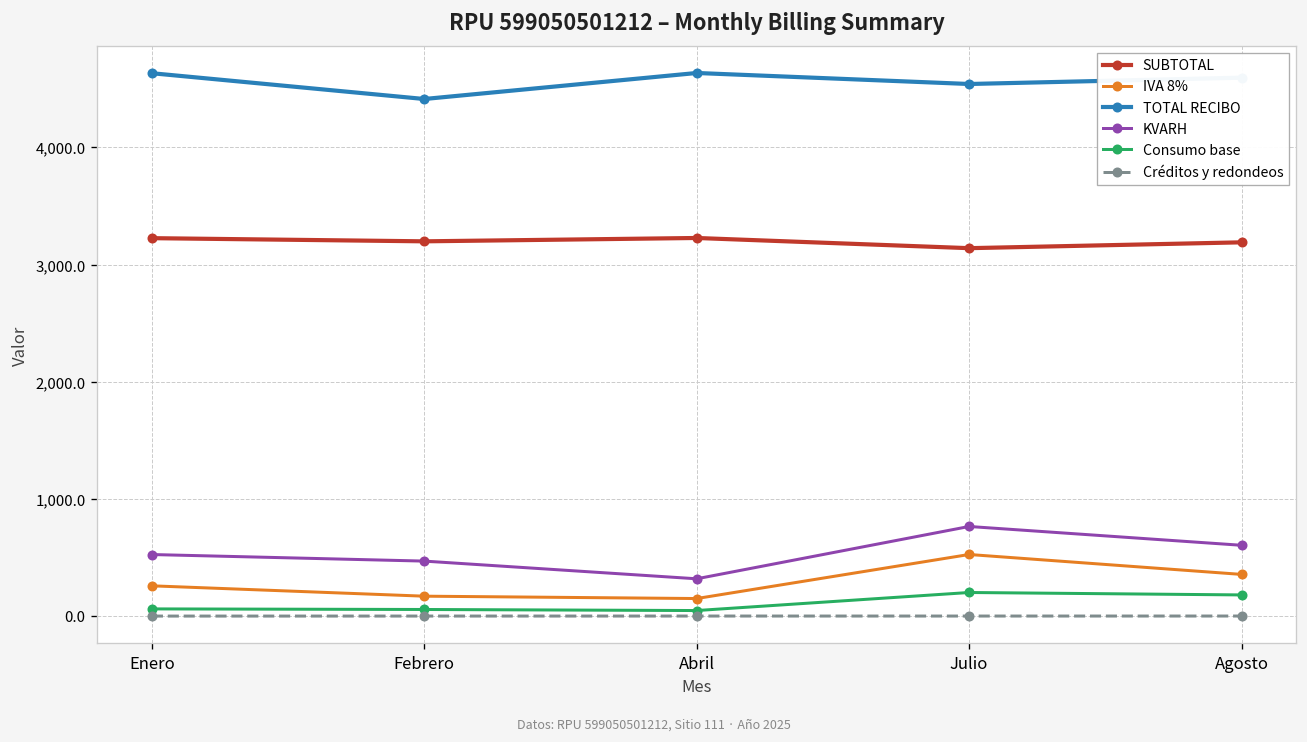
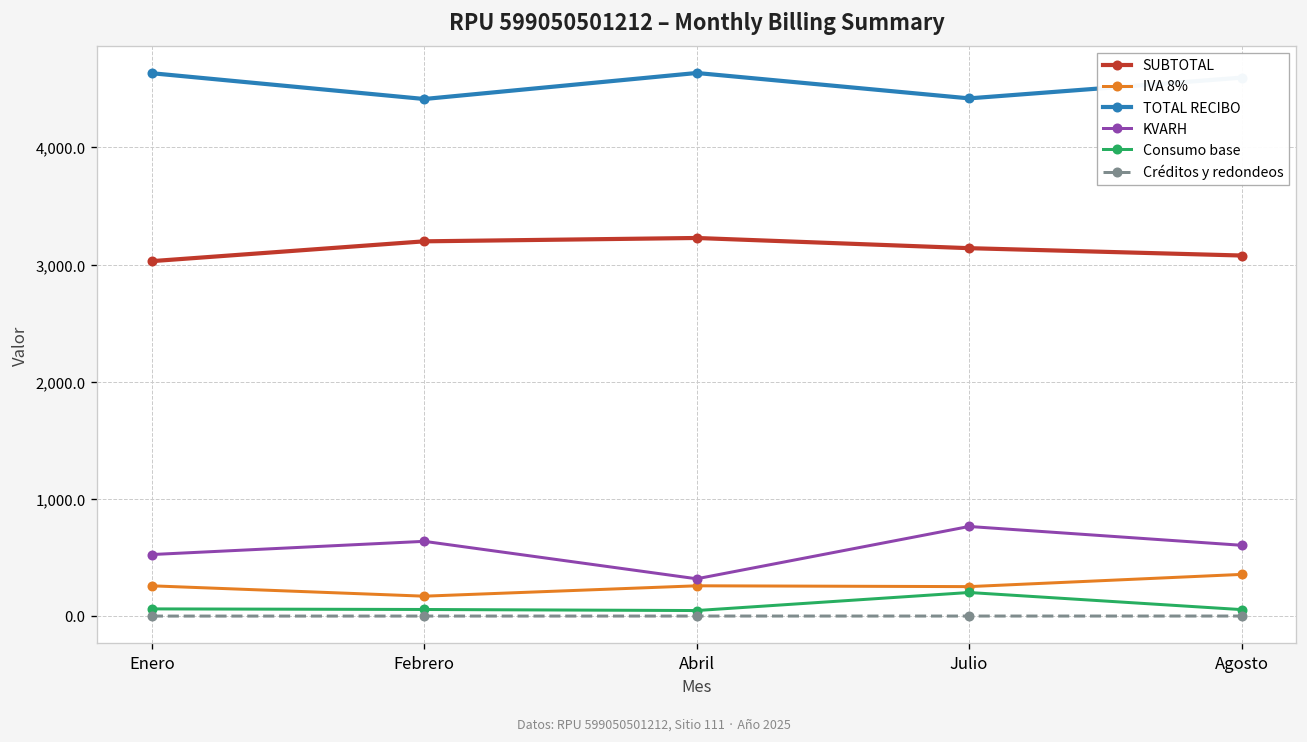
SUBTOTAL, Enero: 3,200 -> 3,000
KVARH, Febrero: 500 -> 600
IVA 8%, Abril: 100 -> 300
IVA 8%, Julio: 500 -> 300
TOTAL RECIBO, Julio: 4,500 -> 4,400
SUBTOTAL, Agosto: 3,200 -> 3,100
Consumo base, Agosto: 200 -> 100
